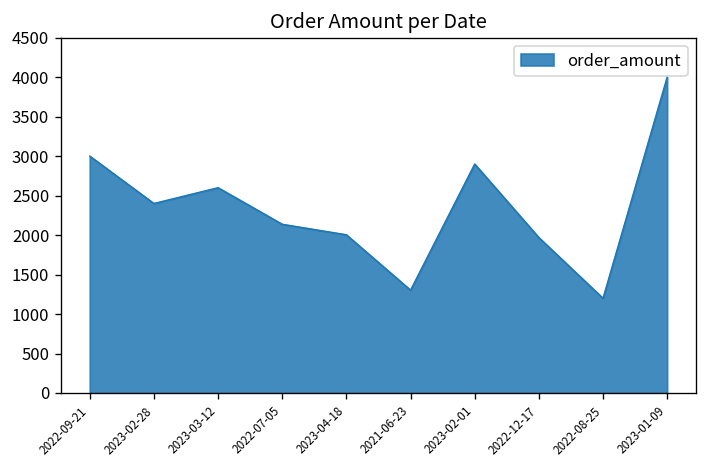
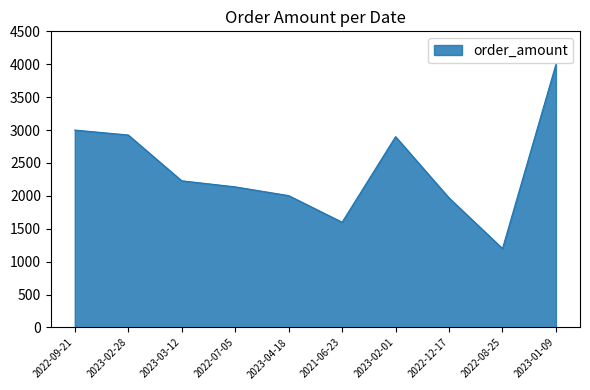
2023-02-28: 2400 -> 2900
2023-03-12: 2600 -> 2200
2021-06-23: 1300 -> 1600
